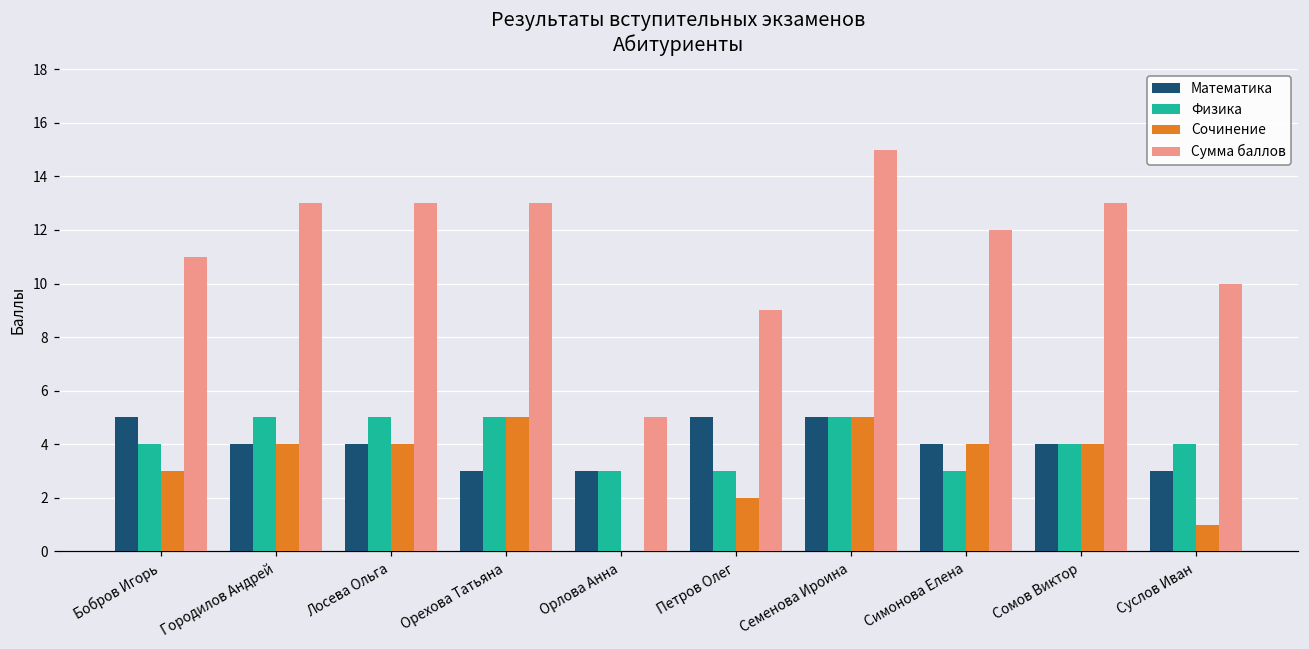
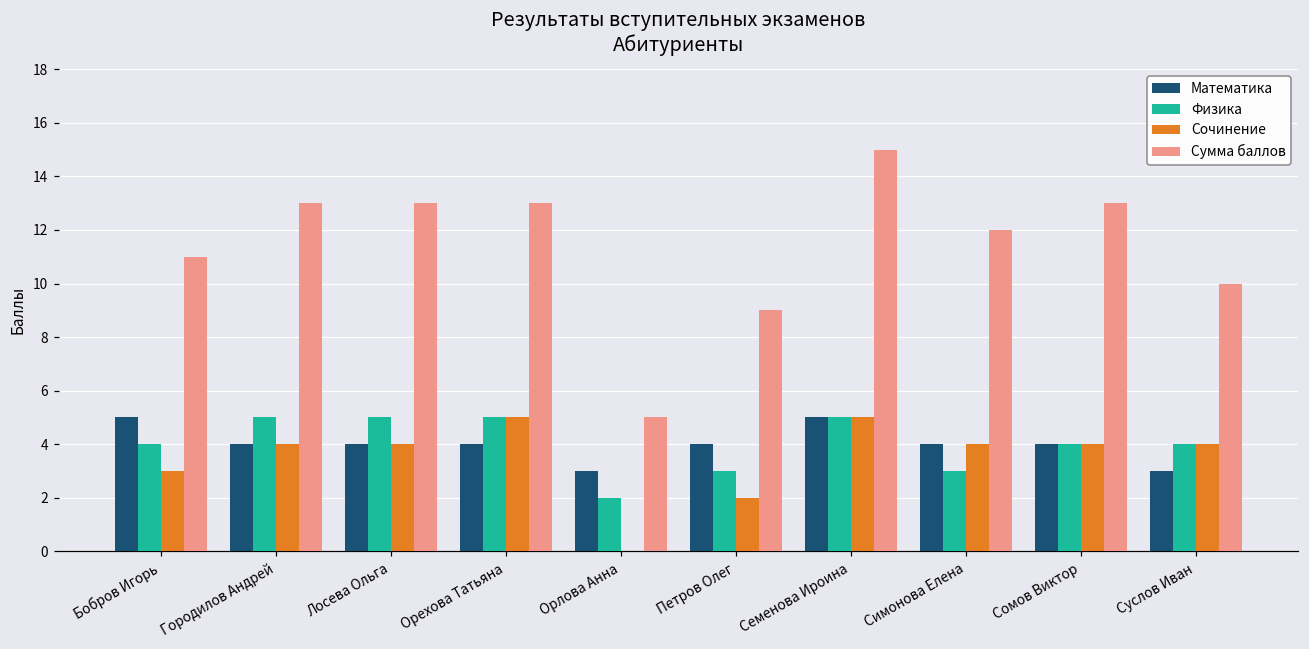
Математика, Орехова Татьяна: 3 -> 4
Физика, Орлова Анна: 3 -> 2
Математика, Петров Олег: 5 -> 4
Сочинение, Суслов Иван: 1 -> 4
